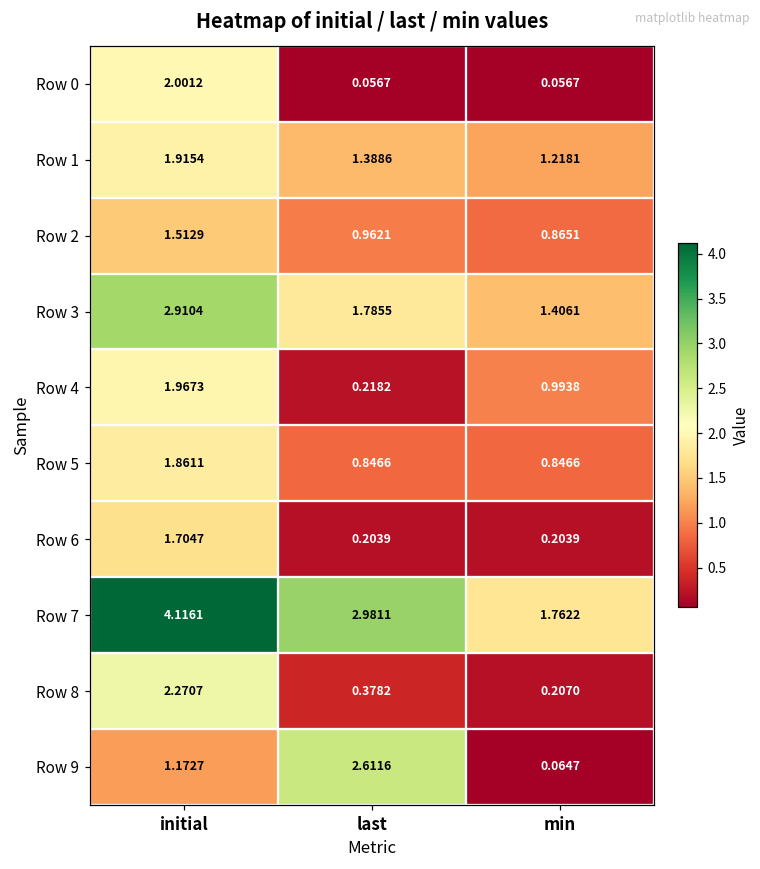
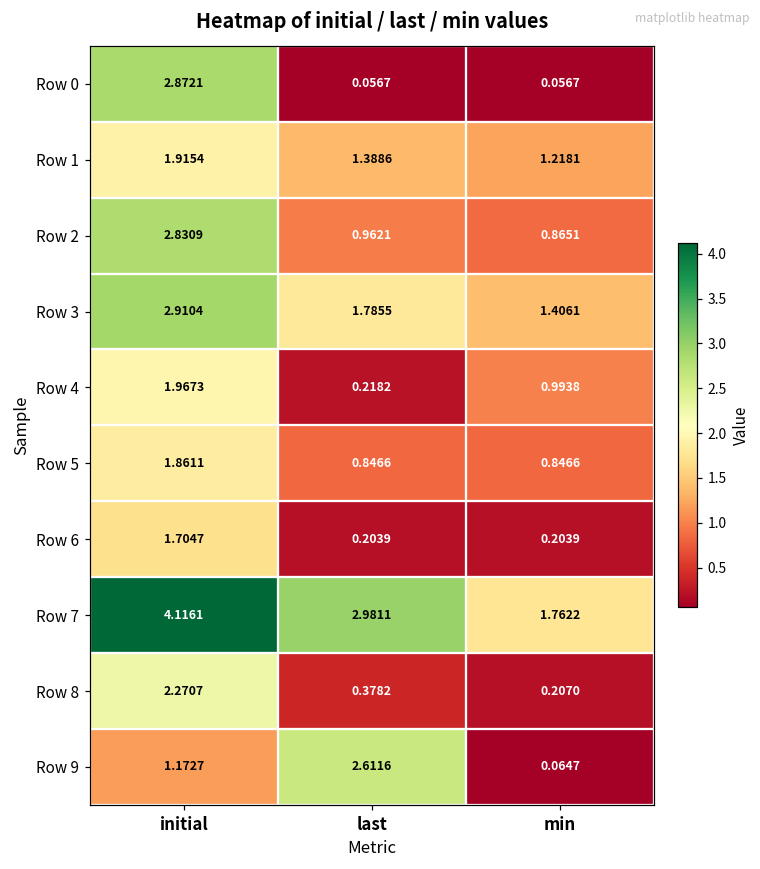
Row 0, initial: 2.0012 -> 2.8721
Row 2, initial: 1.5129 -> 2.8309
